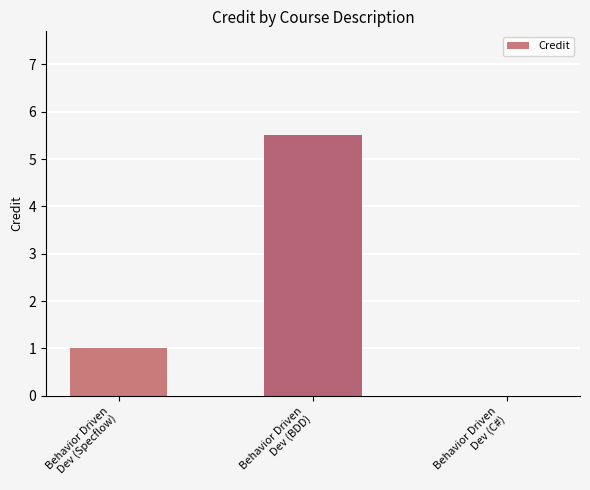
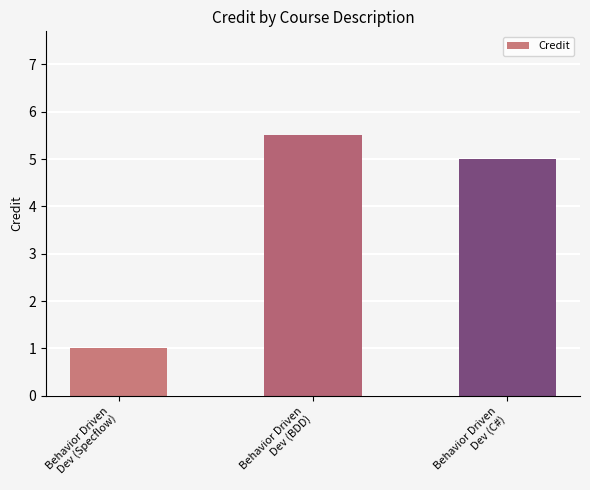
Behavior Driven Dev (C#): 0 -> 5
